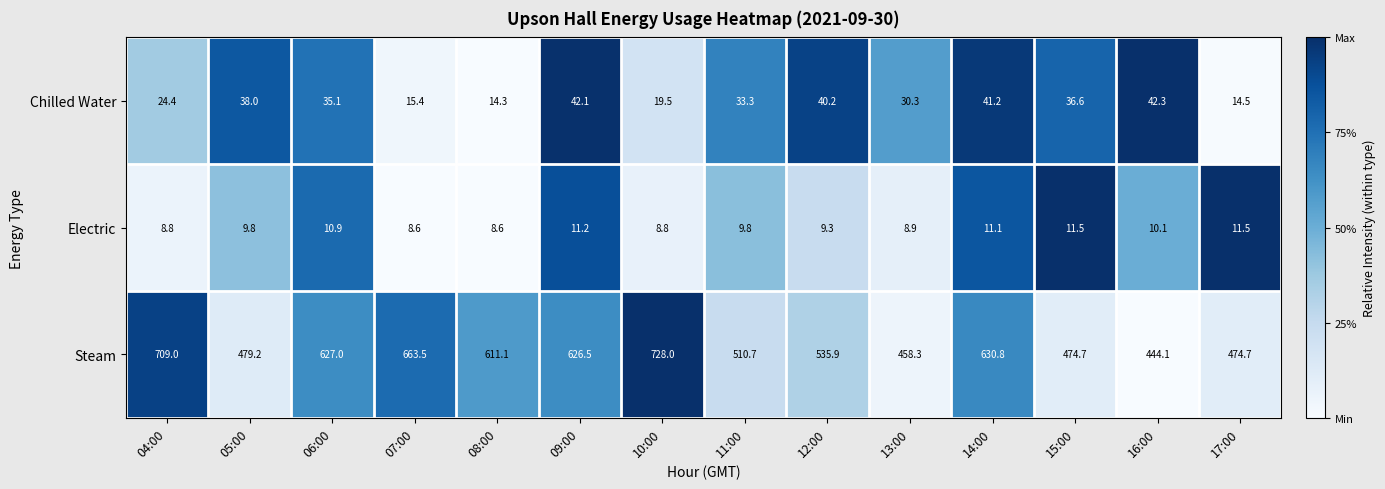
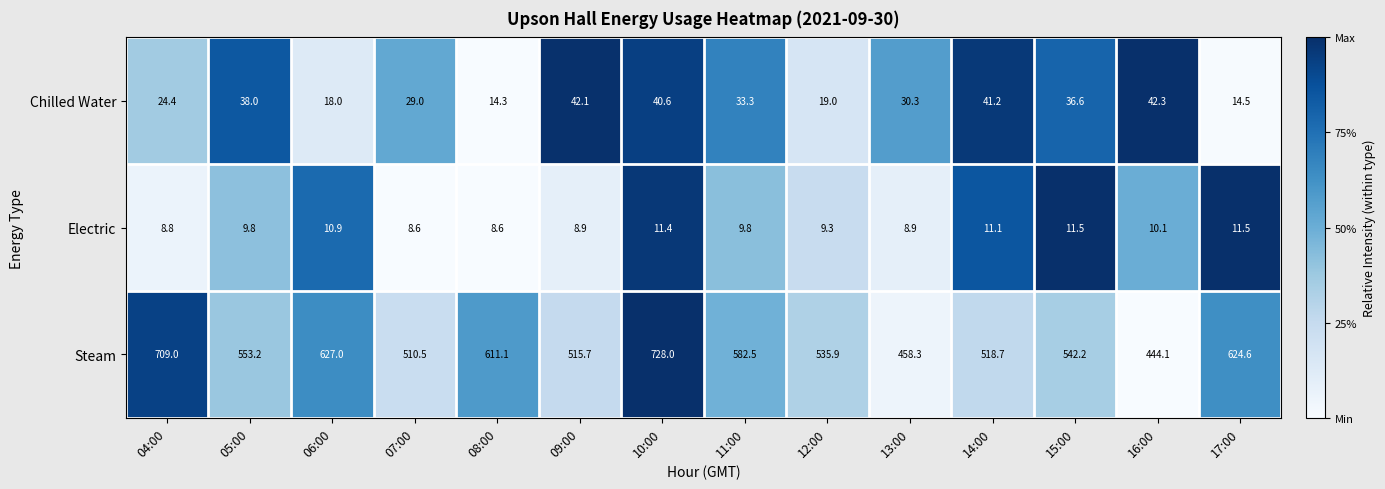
Chilled Water, 06:00: 35.1 -> 18.0
Chilled Water, 07:00: 15.4 -> 29.0
Chilled Water, 10:00: 19.5 -> 40.6
Chilled Water, 12:00: 40.2 -> 19.0
Electric, 09:00: 11.2 -> 8.9
Electric, 10:00: 8.8 -> 11.4
Steam, 05:00: 479.2 -> 553.2
Steam, 07:00: 663.5 -> 510.5
Steam, 09:00: 626.5 -> 515.7
Steam, 11:00: 510.7 -> 582.5
Steam, 14:00: 630.8 -> 518.7
Steam, 15:00: 474.7 -> 542.2
Steam, 17:00: 474.7 -> 624.6
